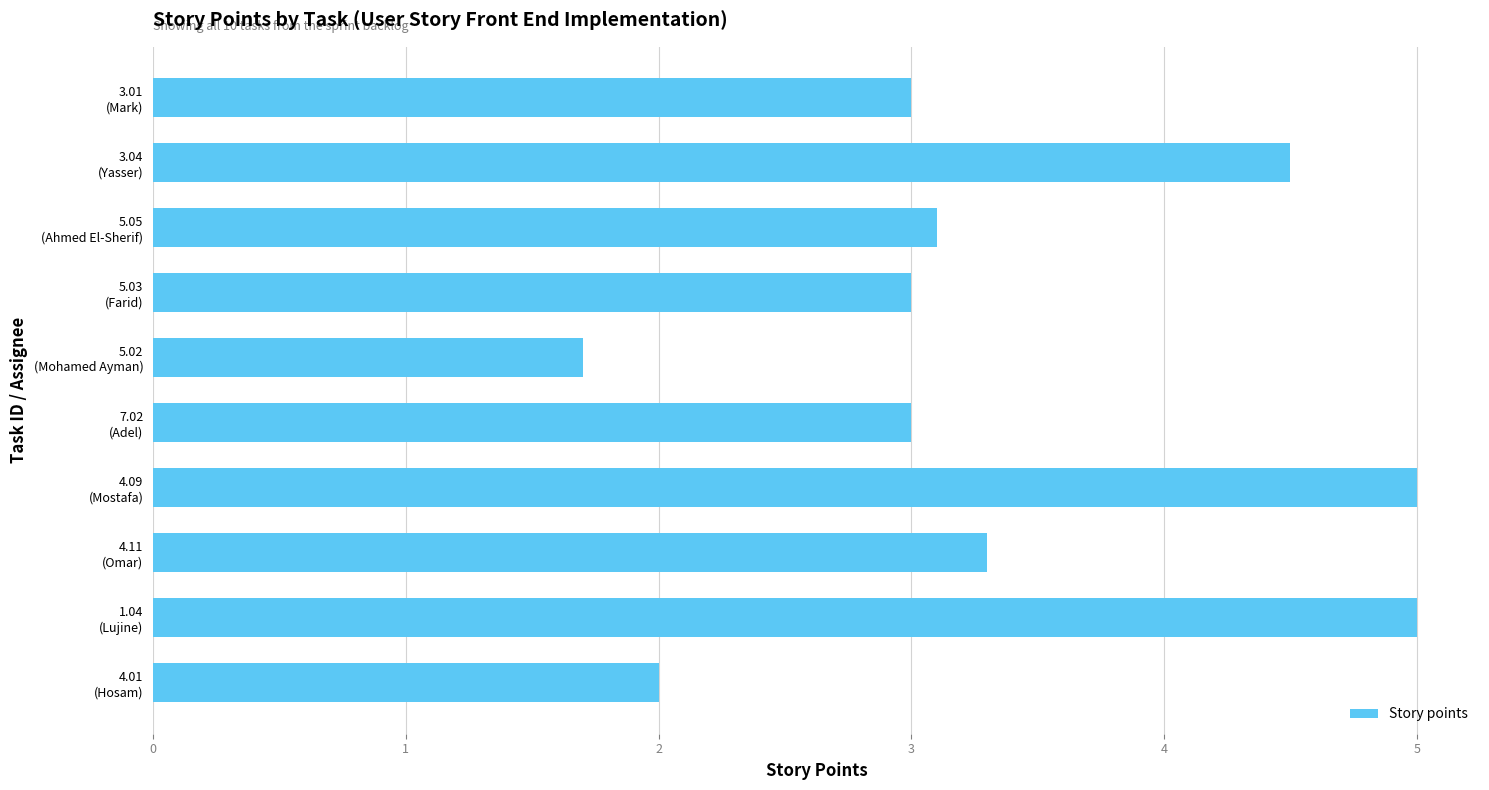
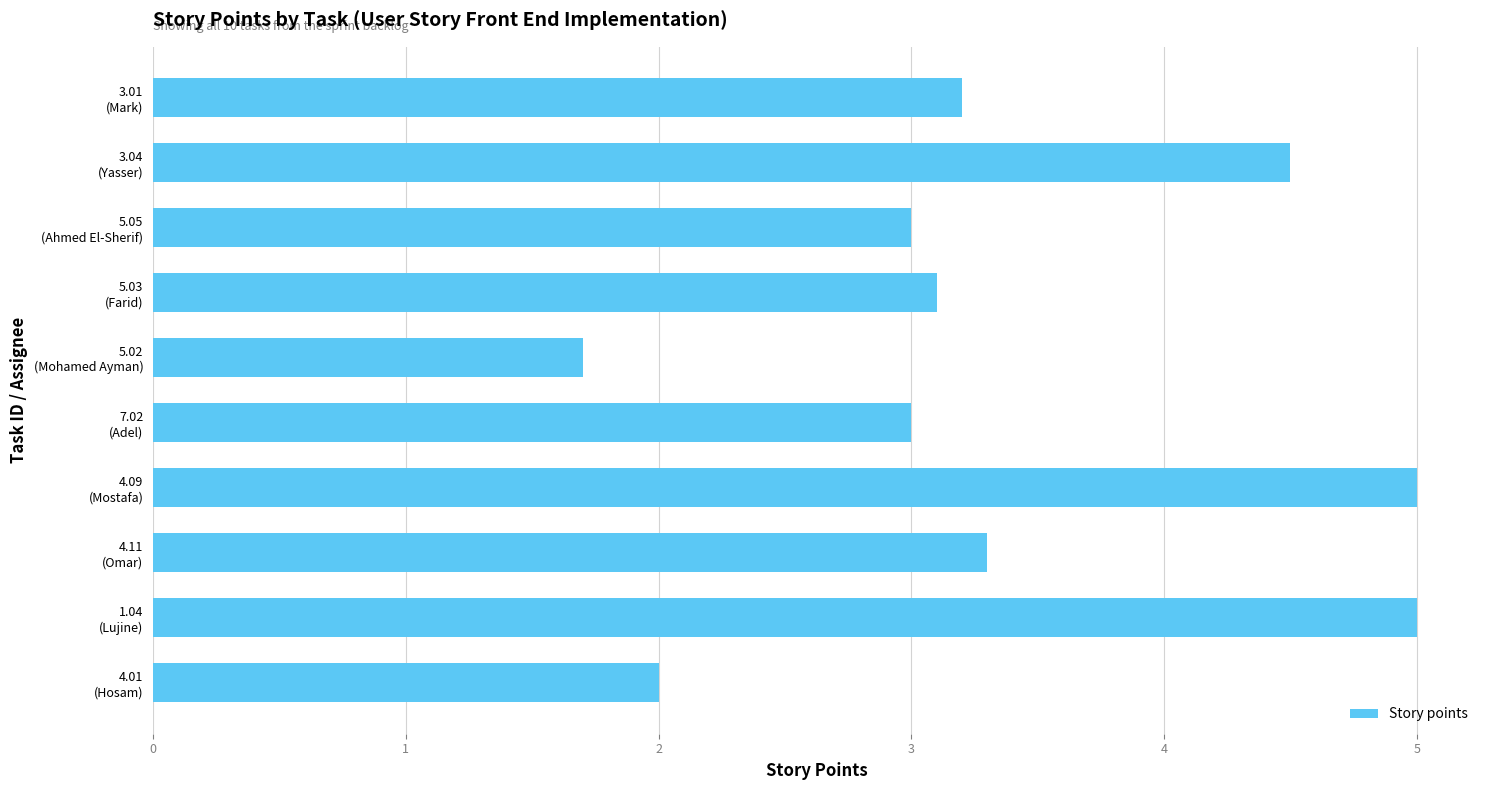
3.01 (Mark): 3.0 -> 3.2
5.05 (Ahmed El-Sherif): 3.1 -> 3.0
5.03 (Farid): 3.0 -> 3.1
